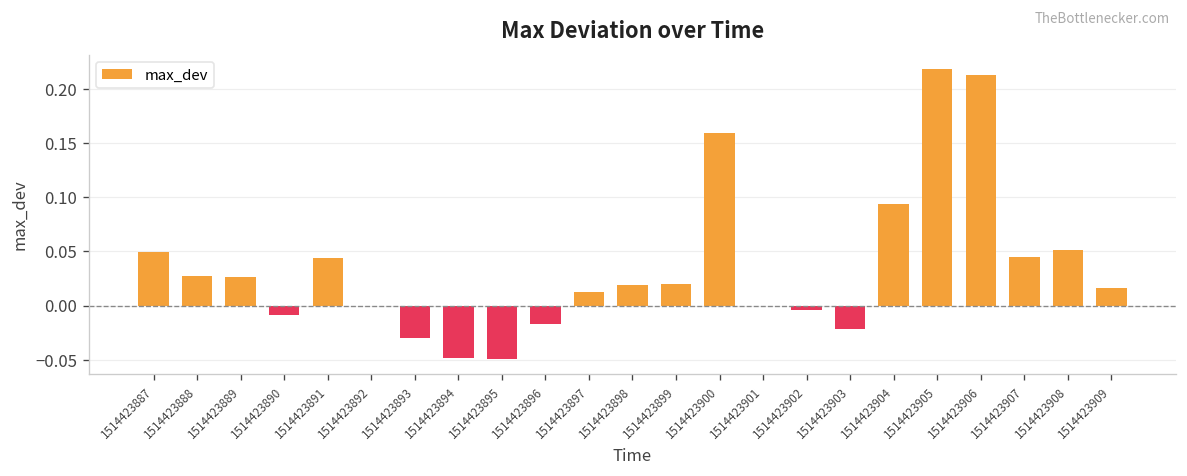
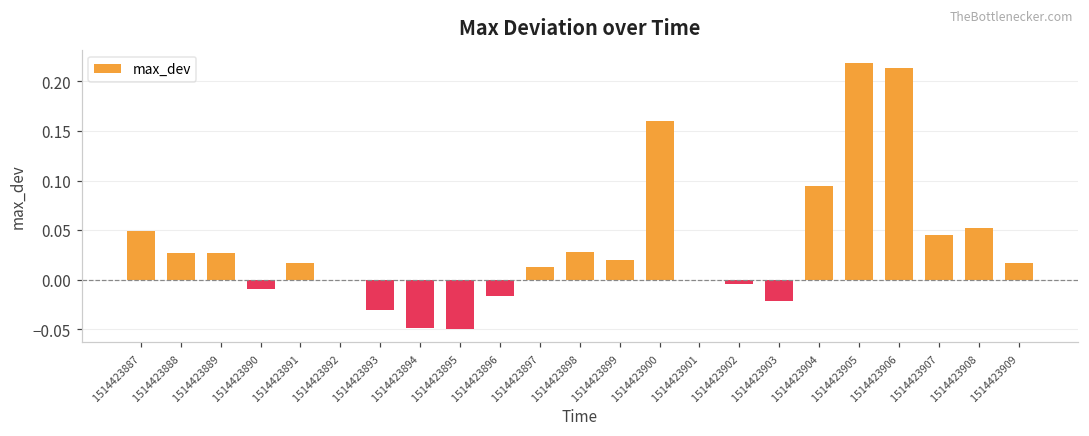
1514423891: 0.04 -> 0.02
1514423898: 0.02 -> 0.03
